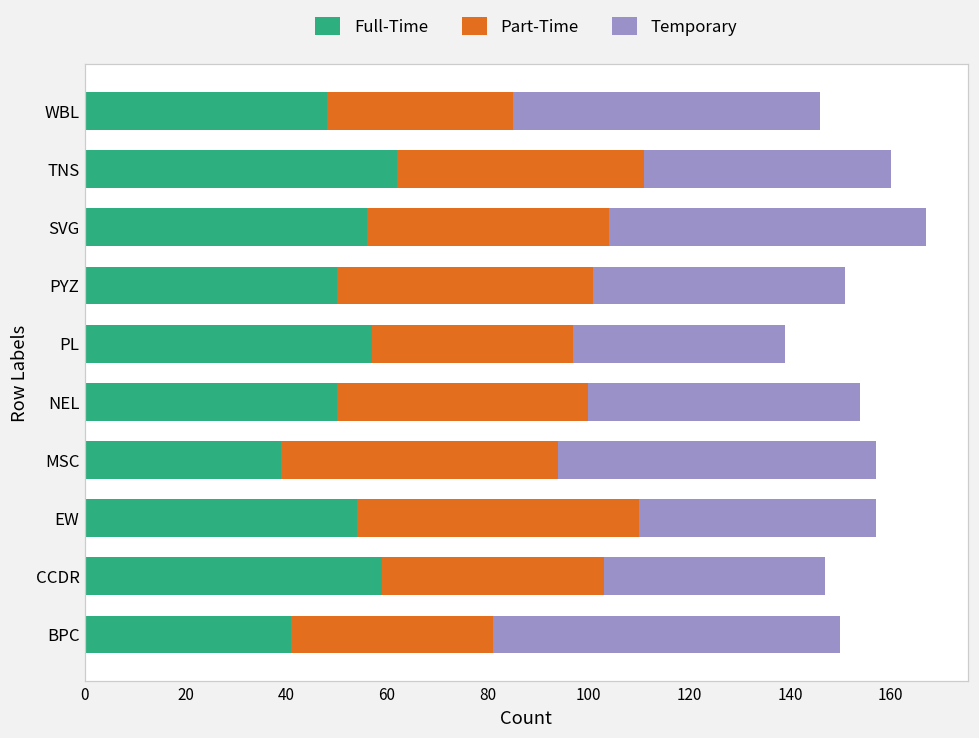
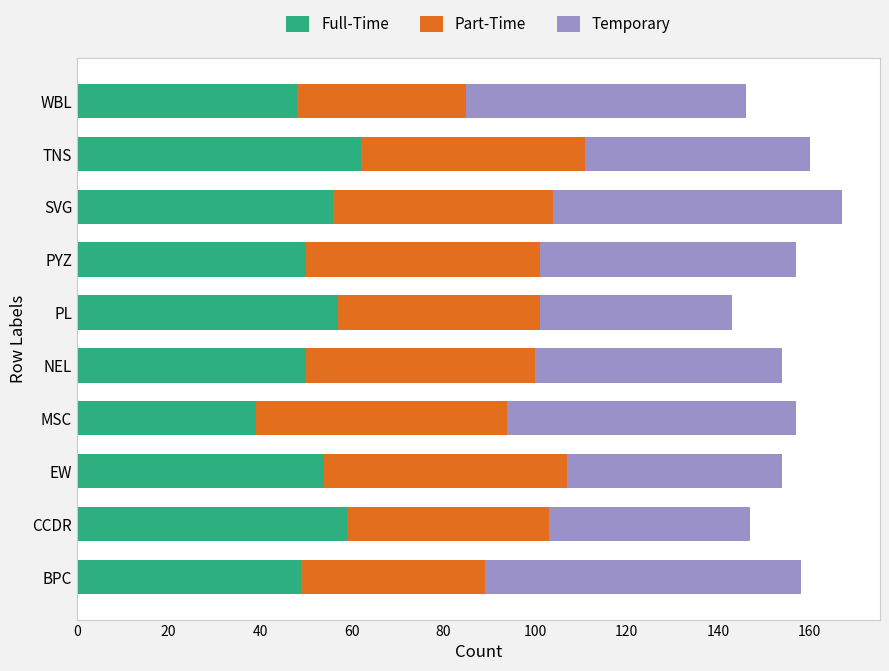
Temporary, PYZ: 50 -> 56
Part-Time, PL: 40 -> 44
Part-Time, EW: 56 -> 53
Full-Time, BPC: 41 -> 49
